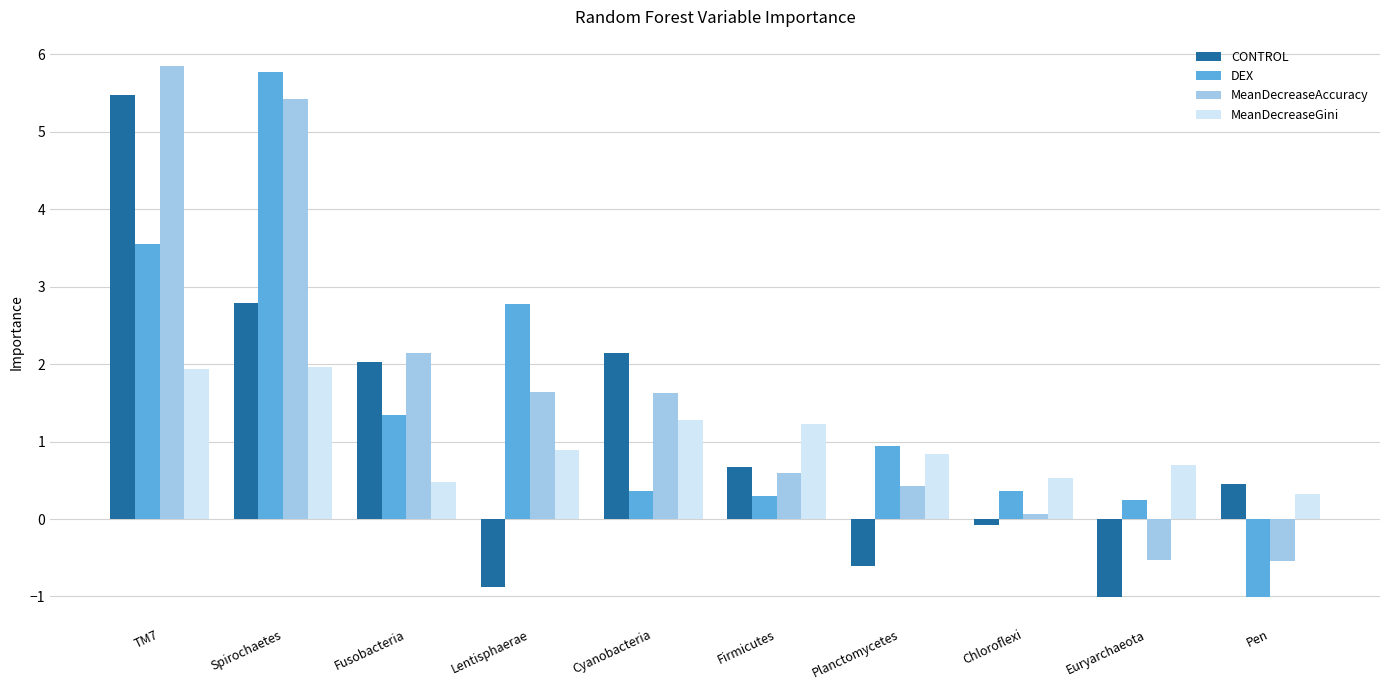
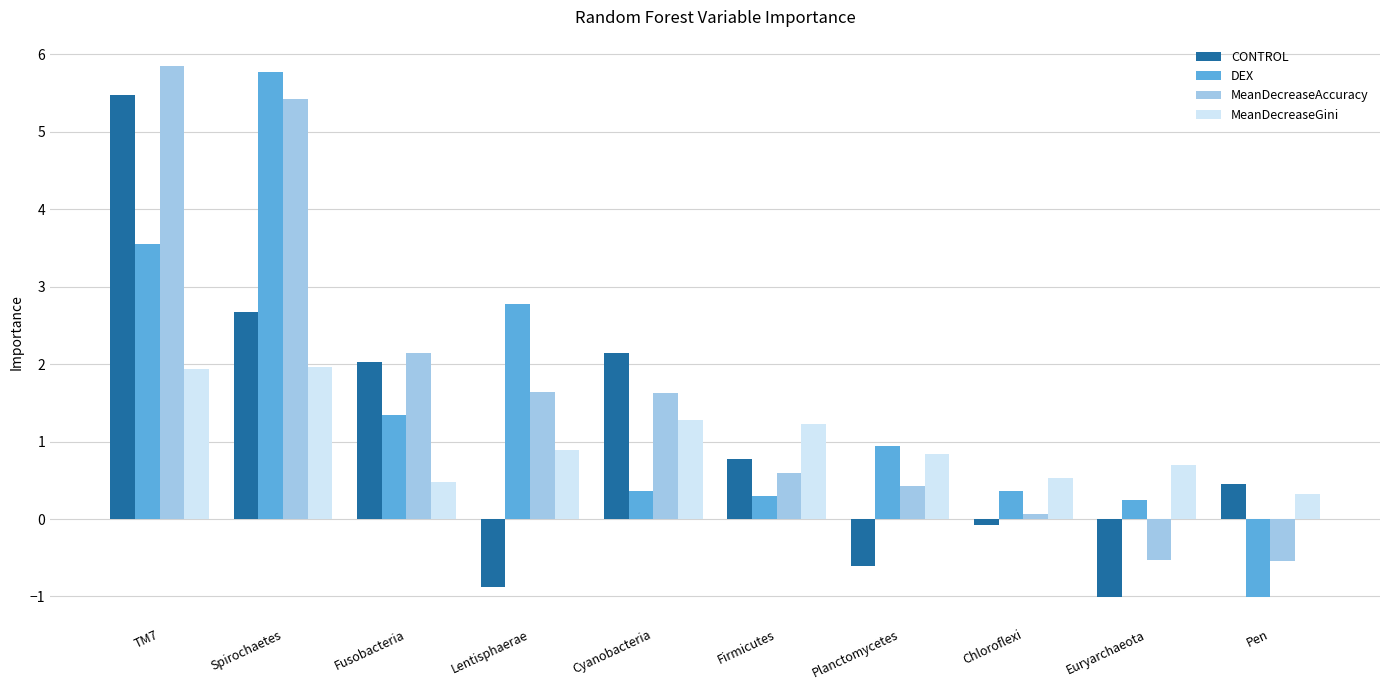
CONTROL, Spirochaetes: 2.8 -> 2.7
CONTROL, Firmicutes: 0.7 -> 0.8
